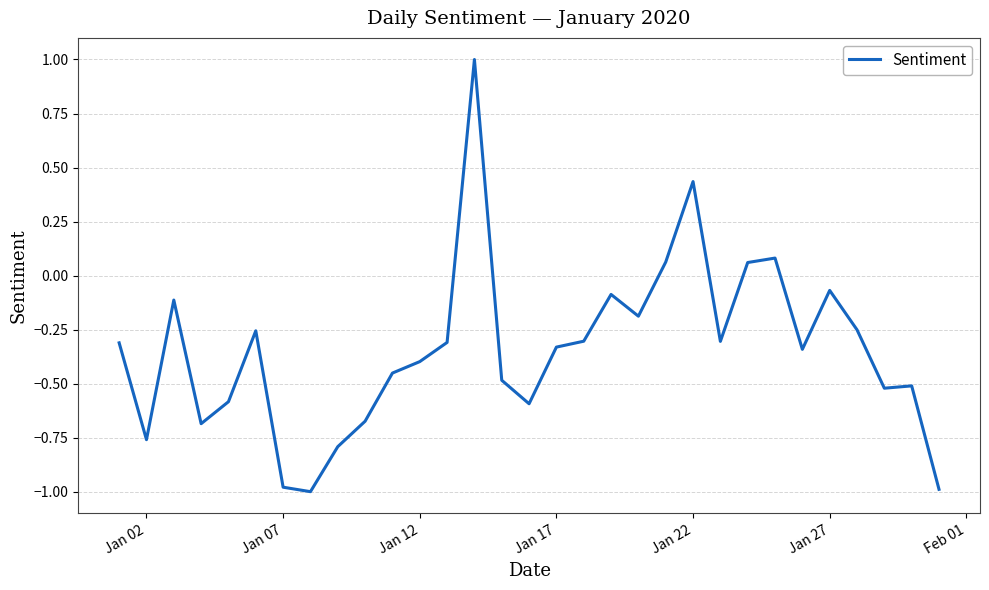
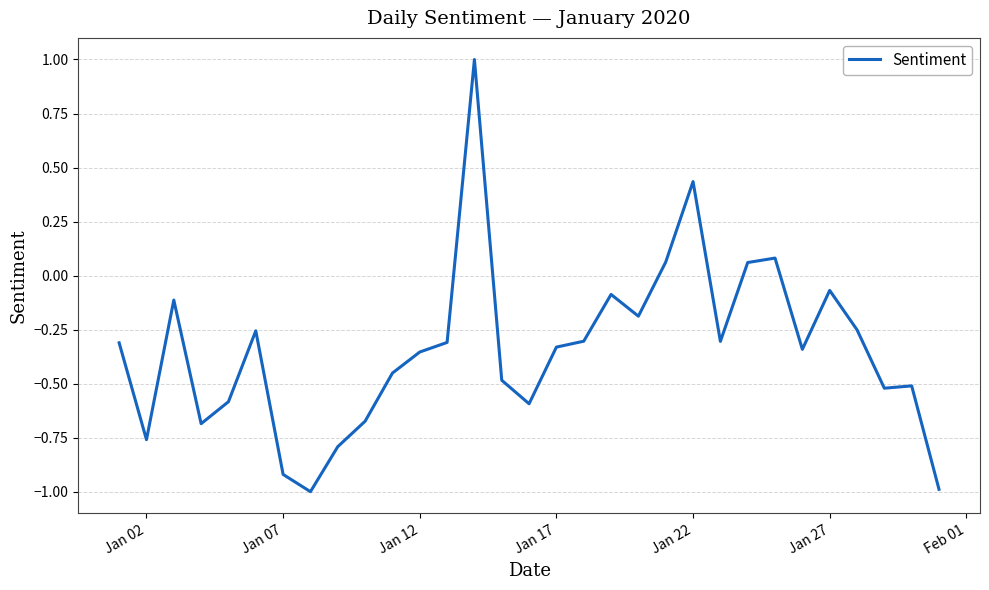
Jan 07: -0.98 -> -0.92
Jan 12: -0.40 -> -0.35
